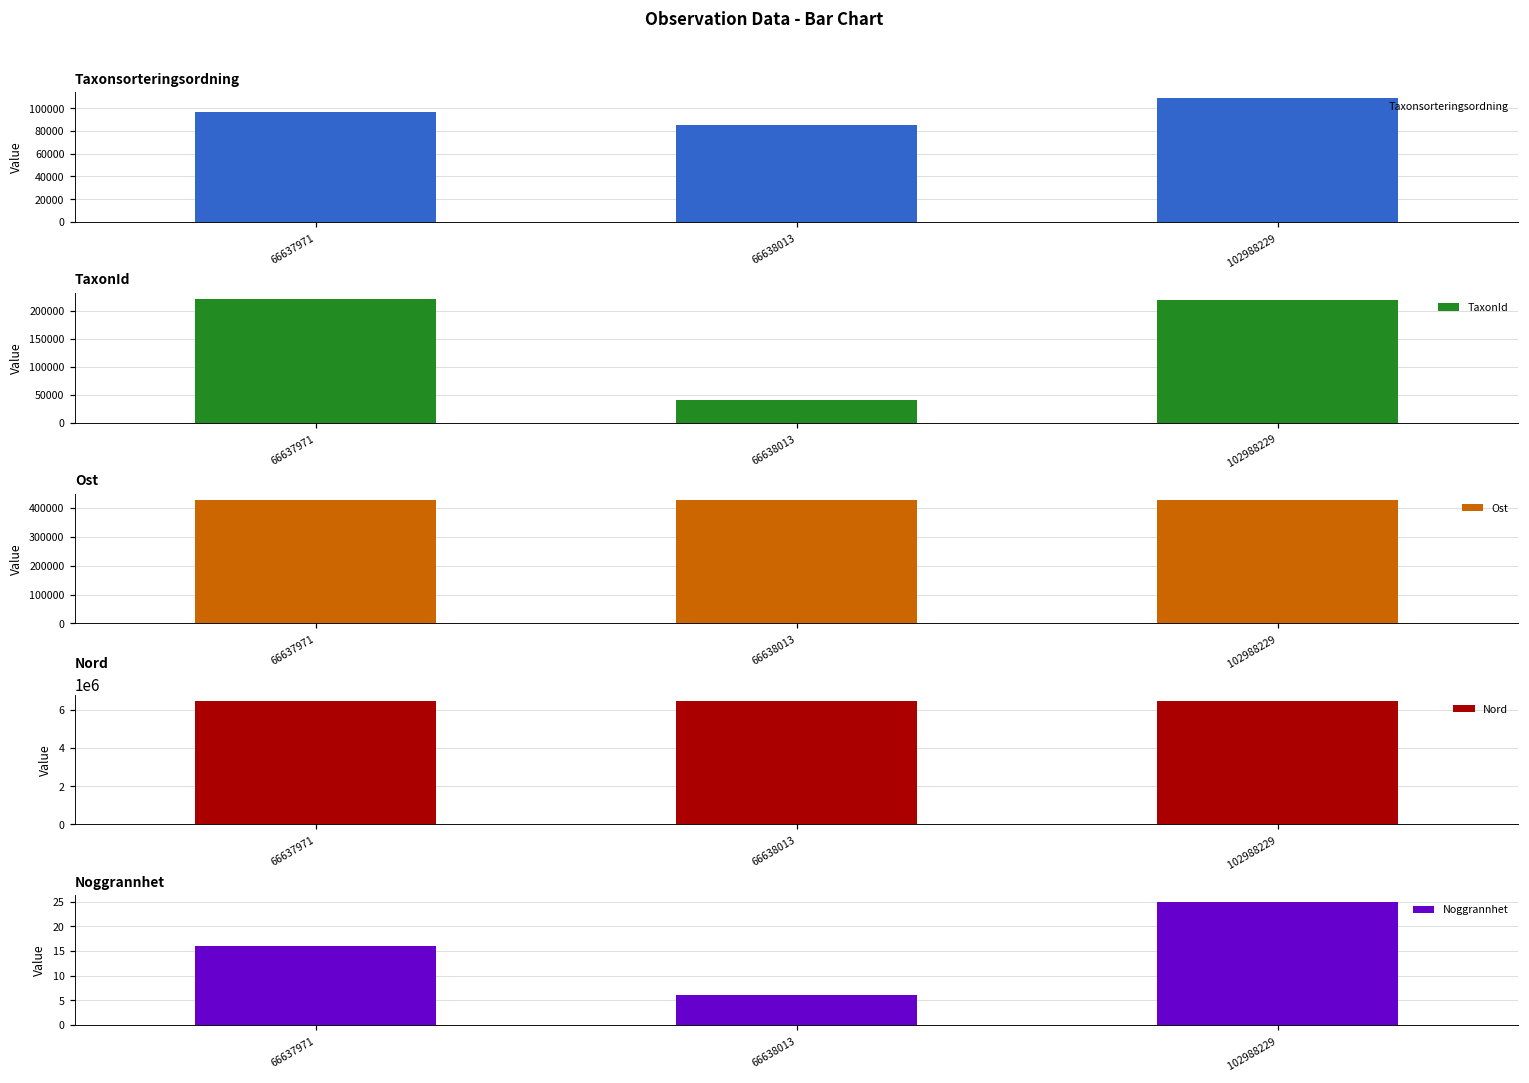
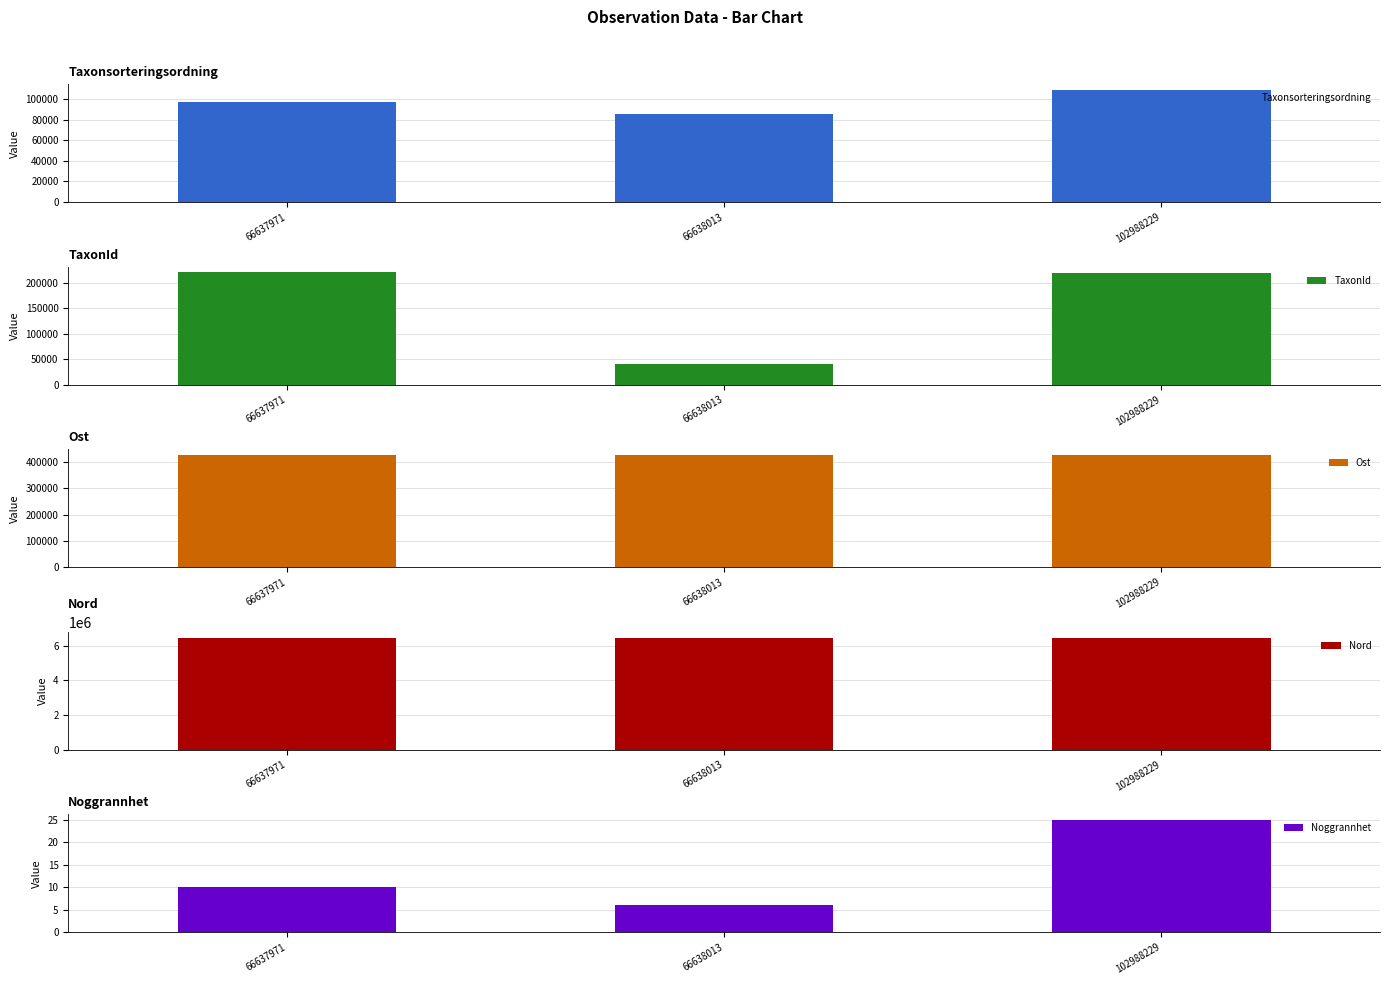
Noggrannhet, 66637971: 16 -> 10
